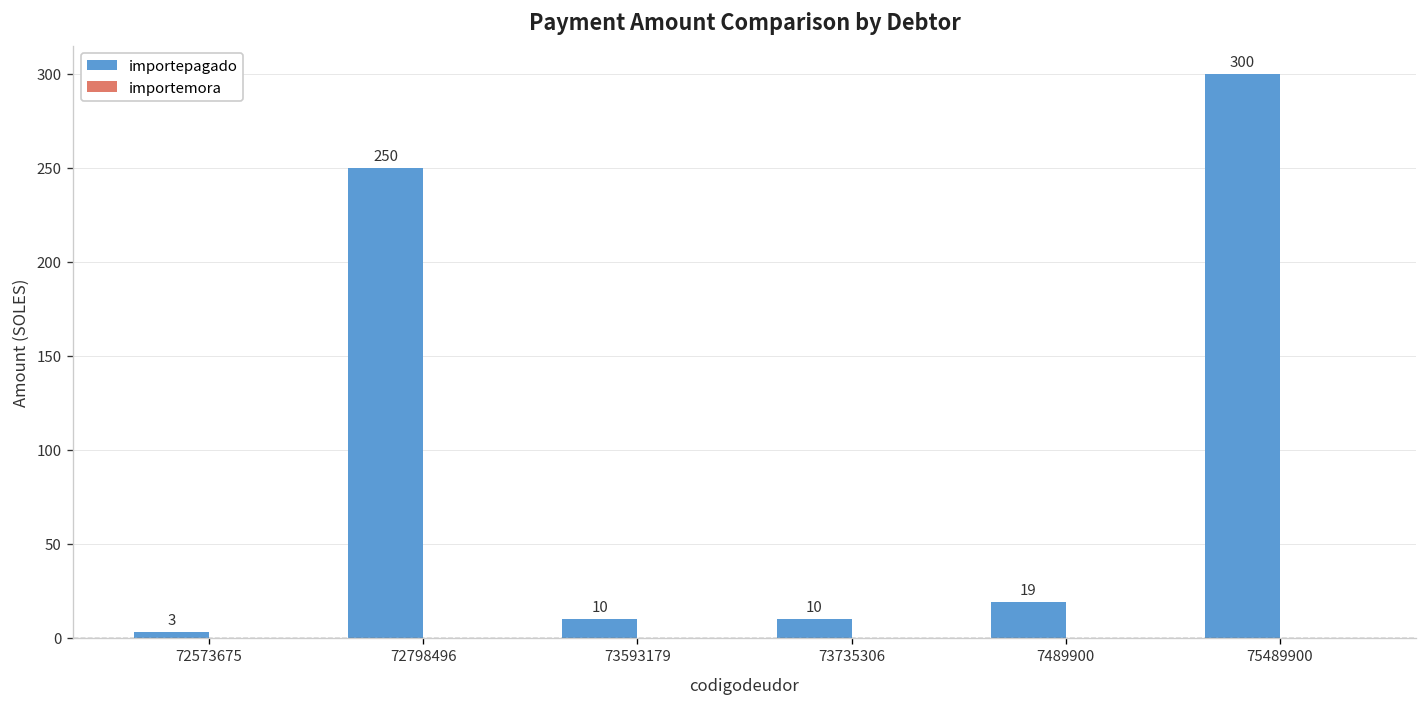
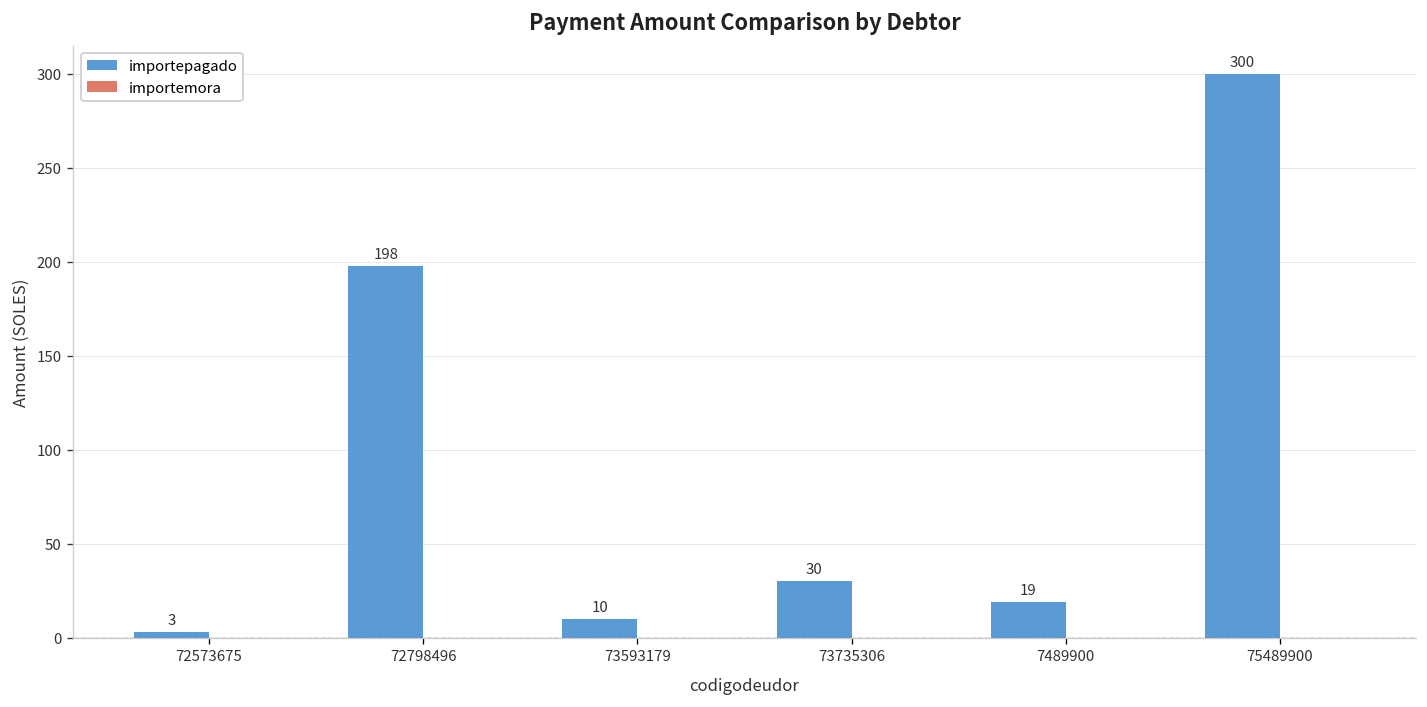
importepagado, 72798496: 250 -> 198
importepagado, 73735306: 10 -> 30
